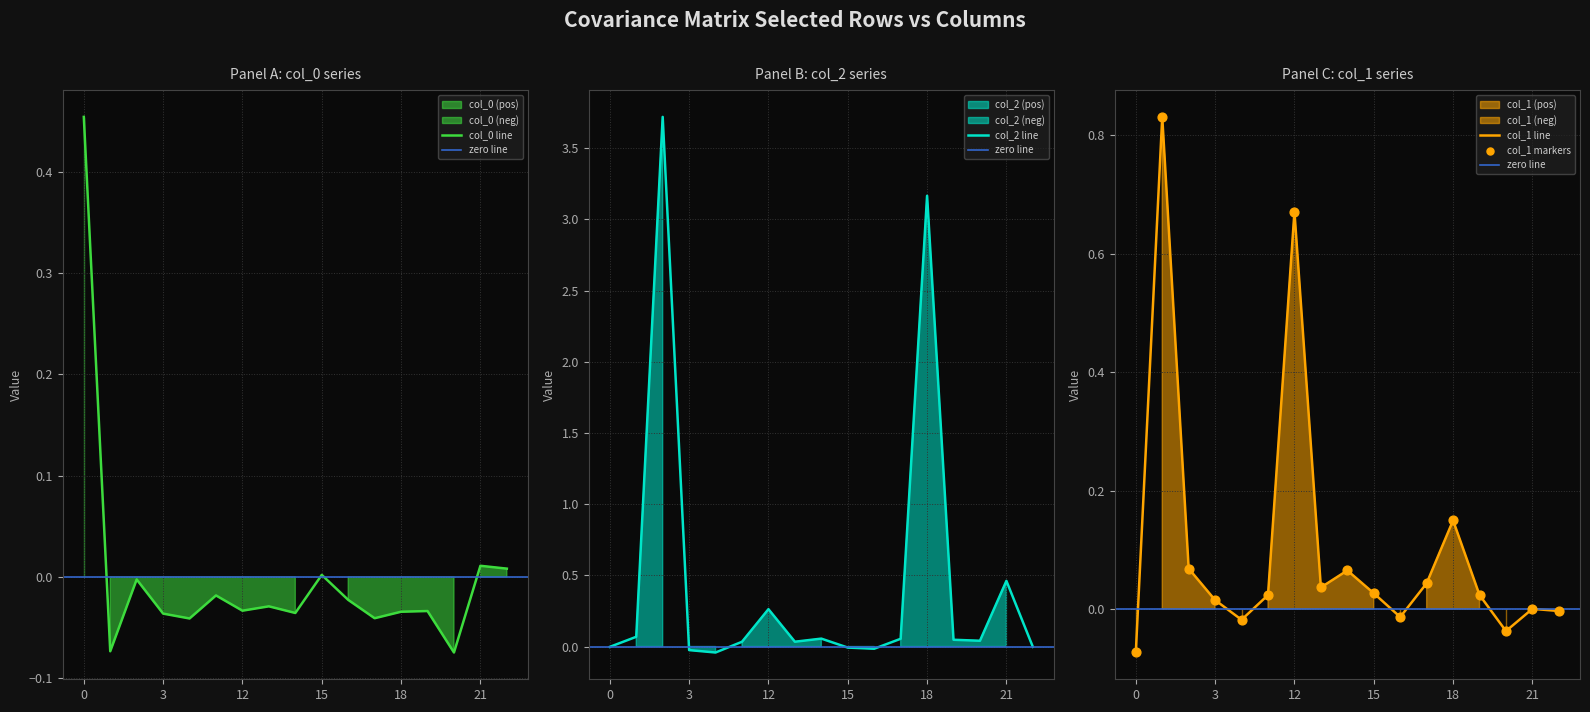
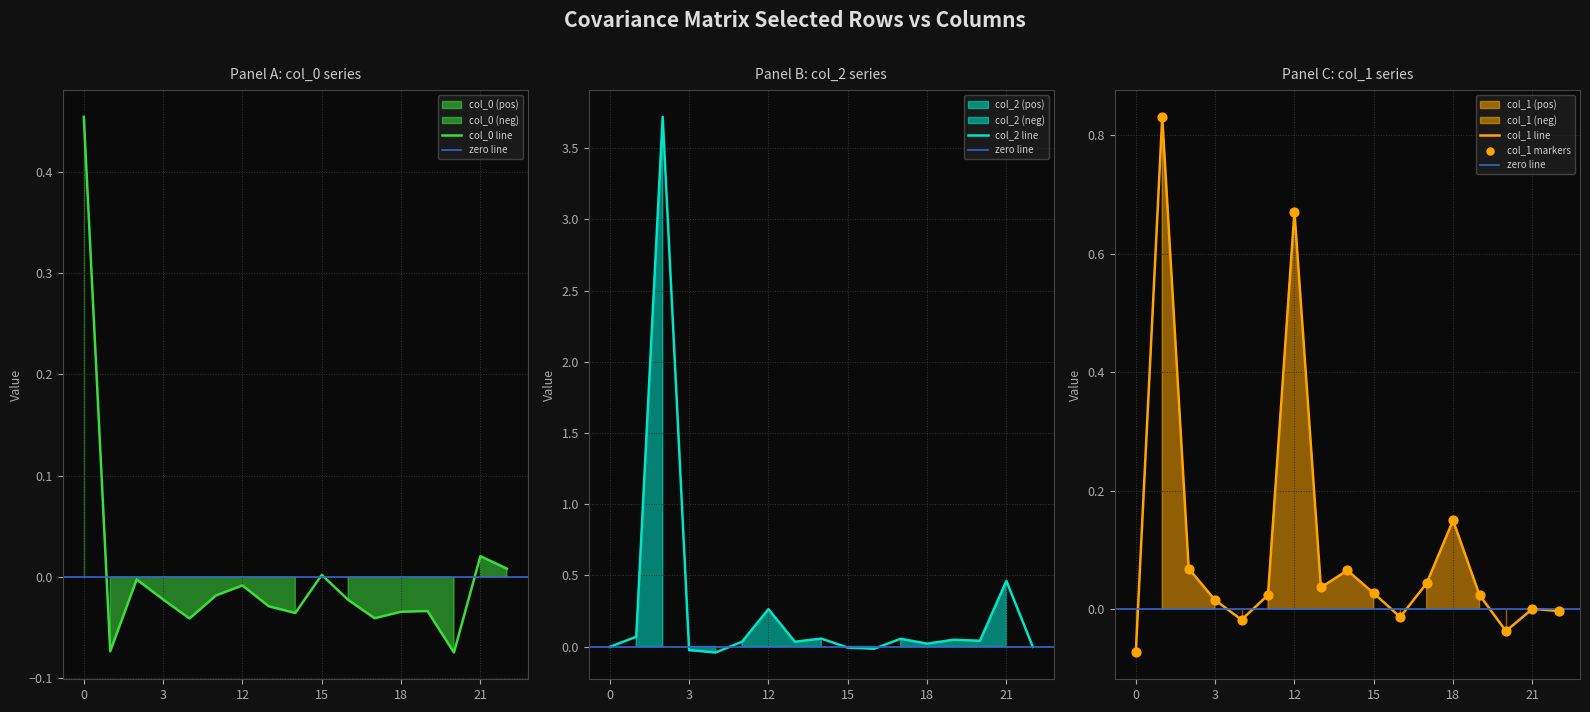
Panel A: col_0 series, 3: -0.036 -> -0.022
Panel A: col_0 series, 12: -0.033 -> -0.008
Panel A: col_0 series, 21: 0.011 -> 0.021
Panel B: col_2 series, 18: 3.17 -> 0.02
